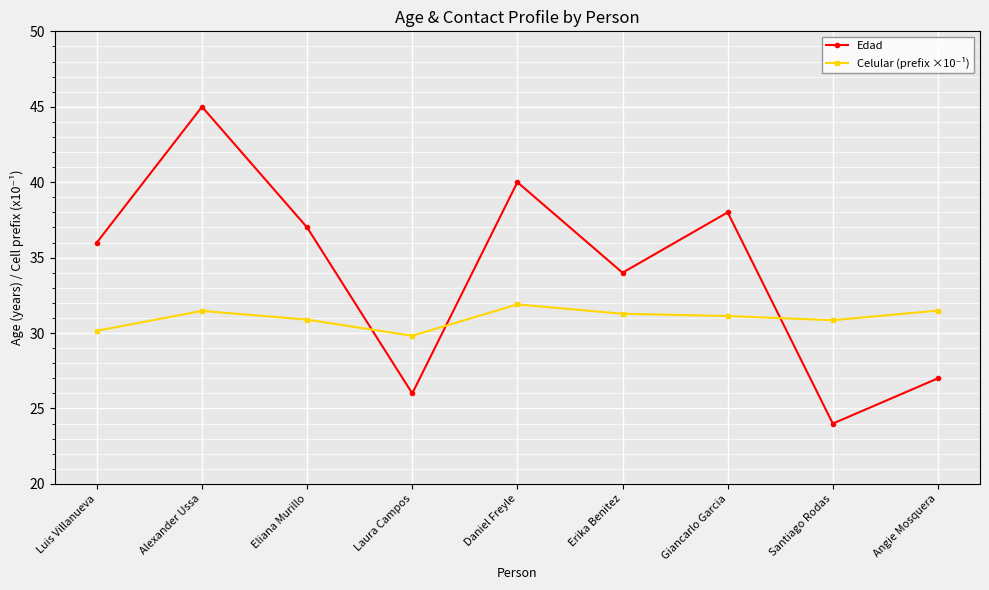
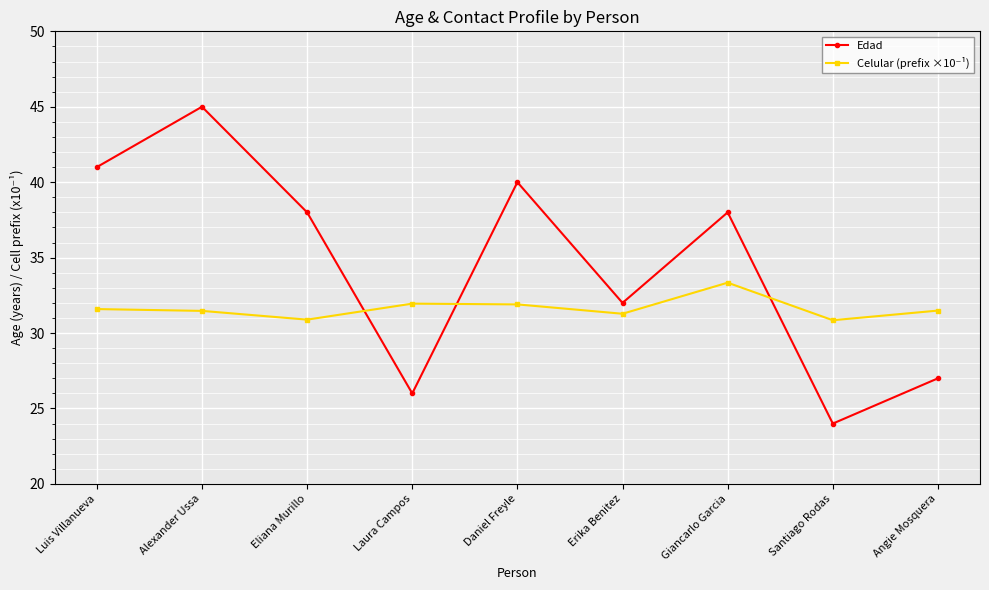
Edad, Luis Villanueva: 36 -> 41
Celular (prefix ×10⁻¹), Luis Villanueva: 30.2 -> 31.6
Edad, Eliana Murillo: 37 -> 38
Celular (prefix ×10⁻¹), Laura Campos: 29.8 -> 32.0
Edad, Erika Benitez: 34 -> 32
Celular (prefix ×10⁻¹), Giancarlo Garcia: 31.1 -> 33.3
